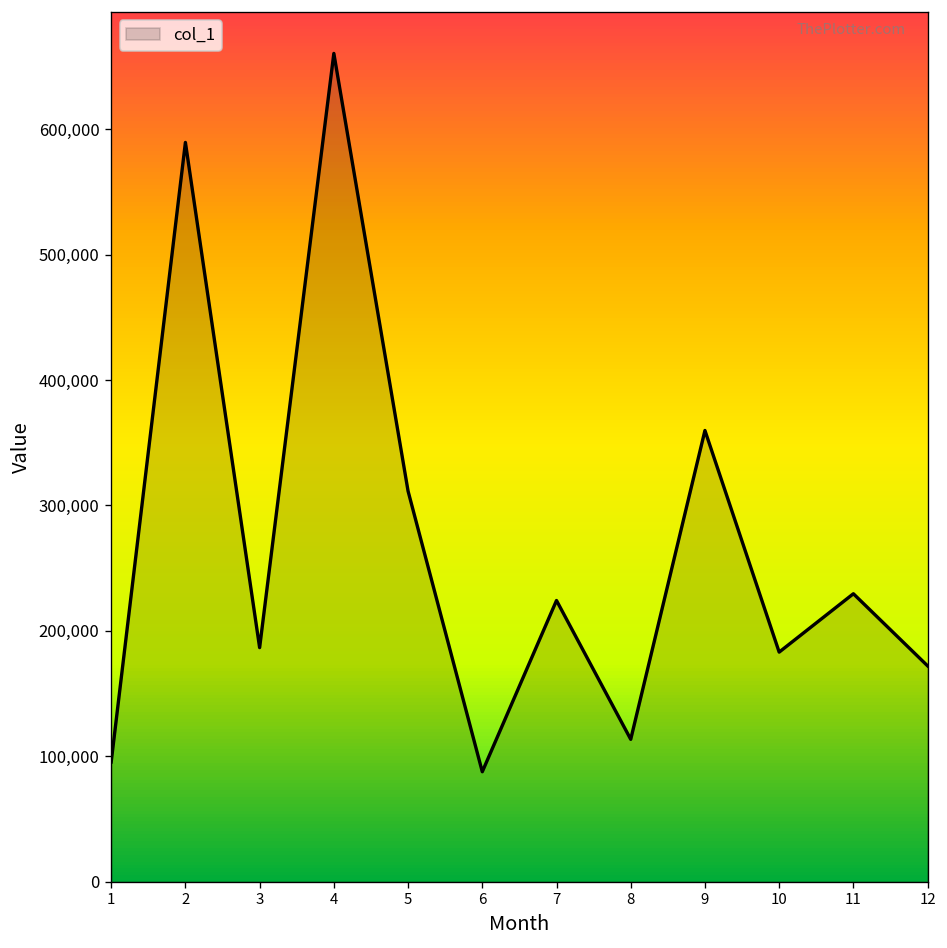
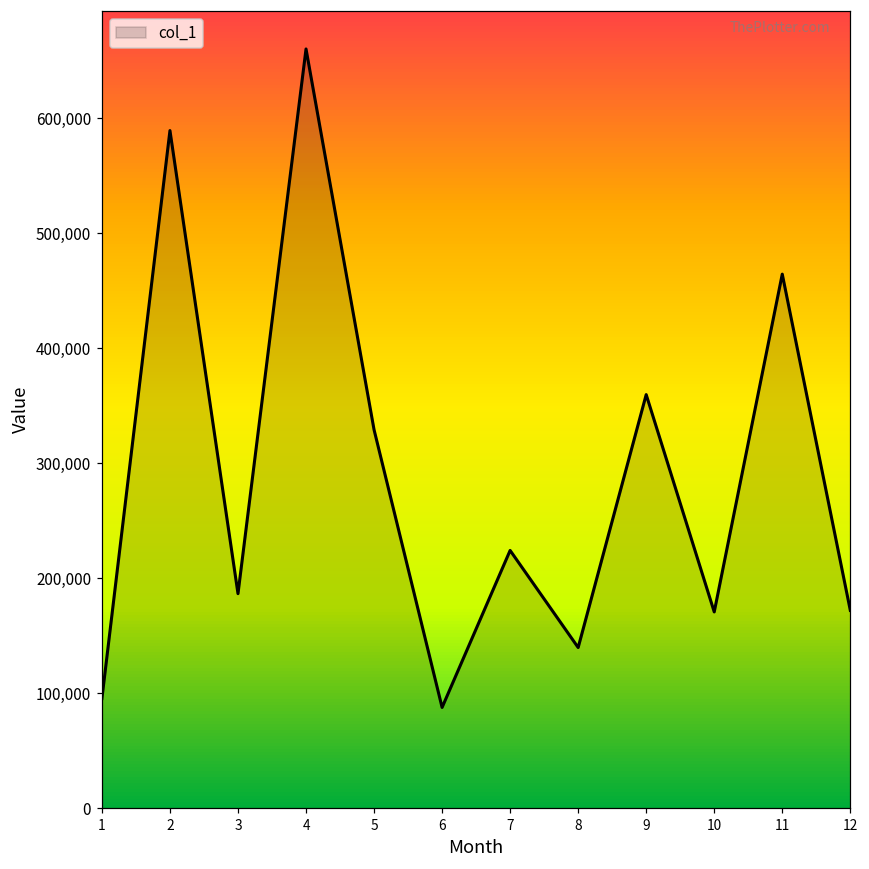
5: 311,000 -> 329,000
8: 114,000 -> 140,000
10: 183,000 -> 171,000
11: 230,000 -> 465,000
